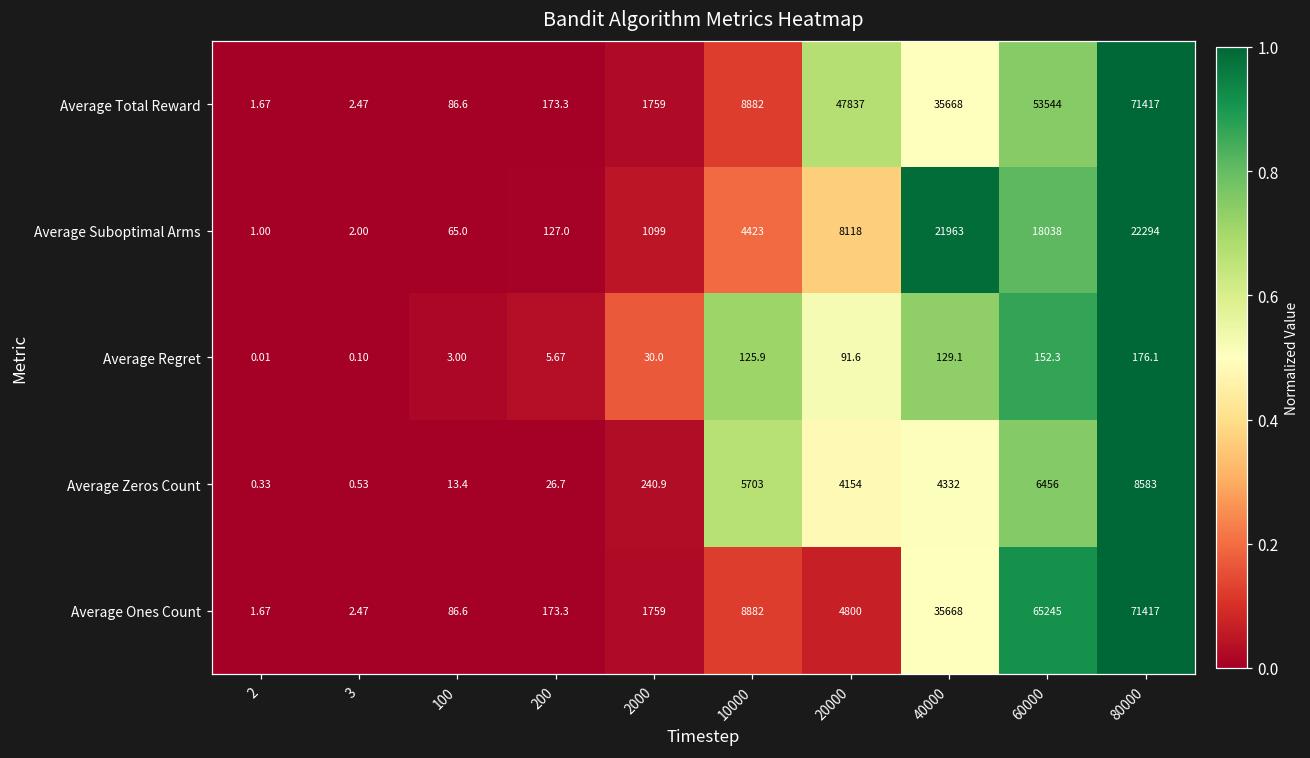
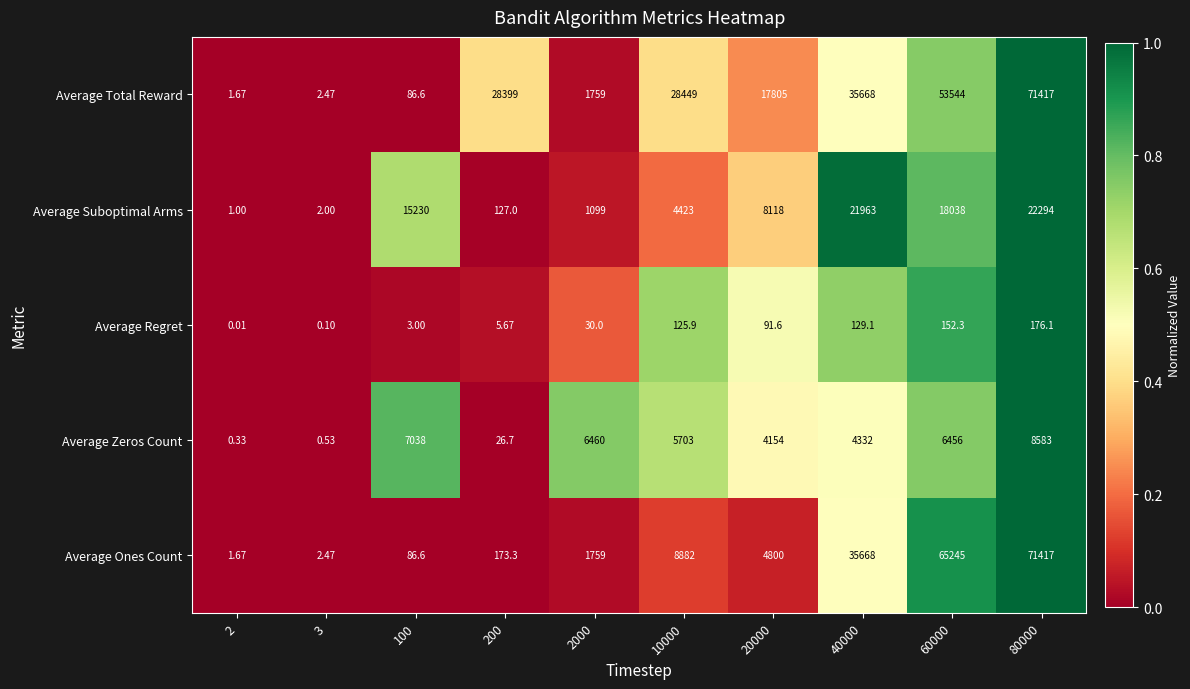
Average Total Reward, 200: 173.3 -> 28399
Average Total Reward, 10000: 8882 -> 28449
Average Total Reward, 20000: 47837 -> 17805
Average Suboptimal Arms, 100: 65.0 -> 15230
Average Zeros Count, 100: 13.4 -> 7038
Average Zeros Count, 2000: 240.9 -> 6460
